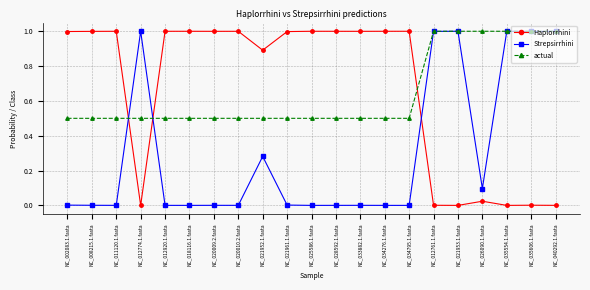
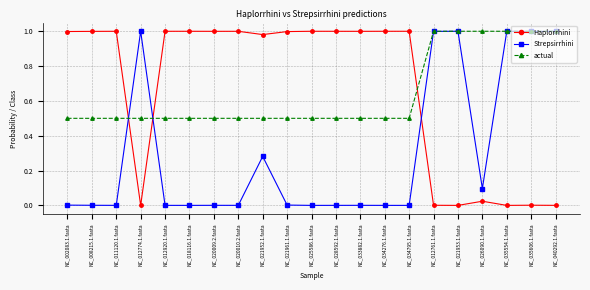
Haplorrhini, NC_021952.1.fasta: 0.89 -> 0.98
